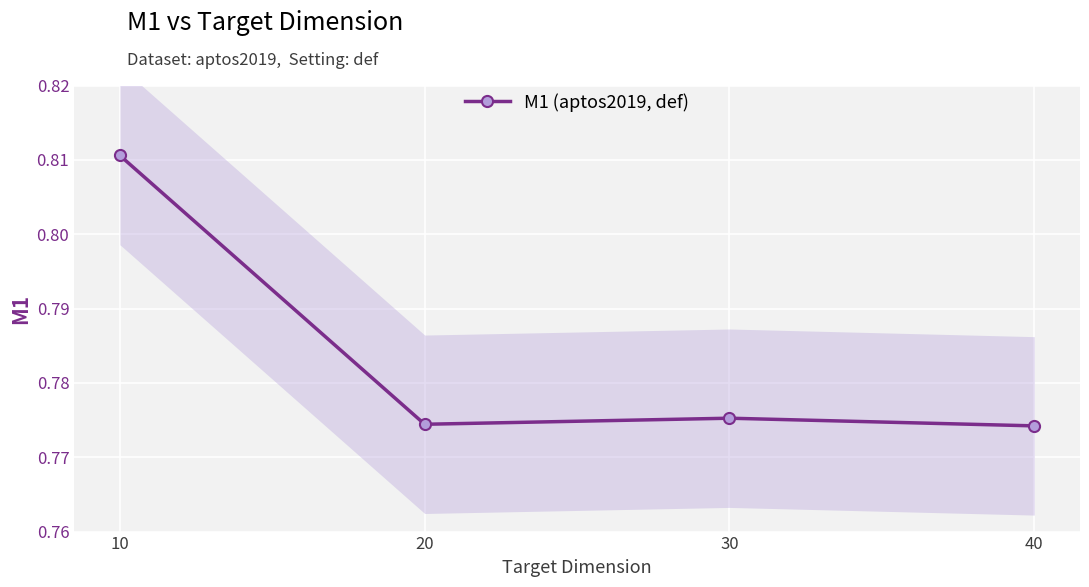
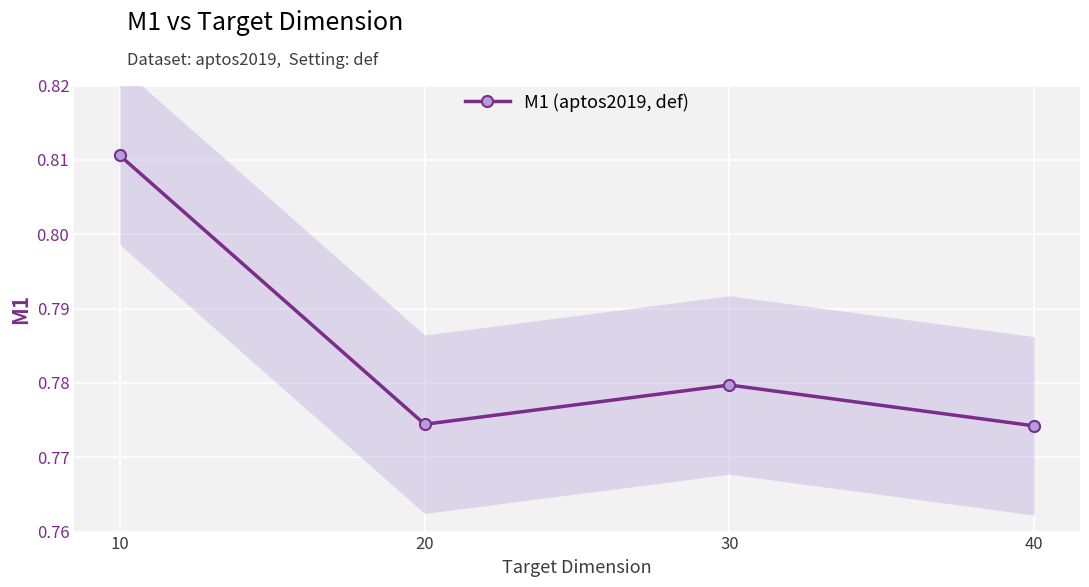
M1 (aptos2019, def), 30: 0.775 -> 0.780
